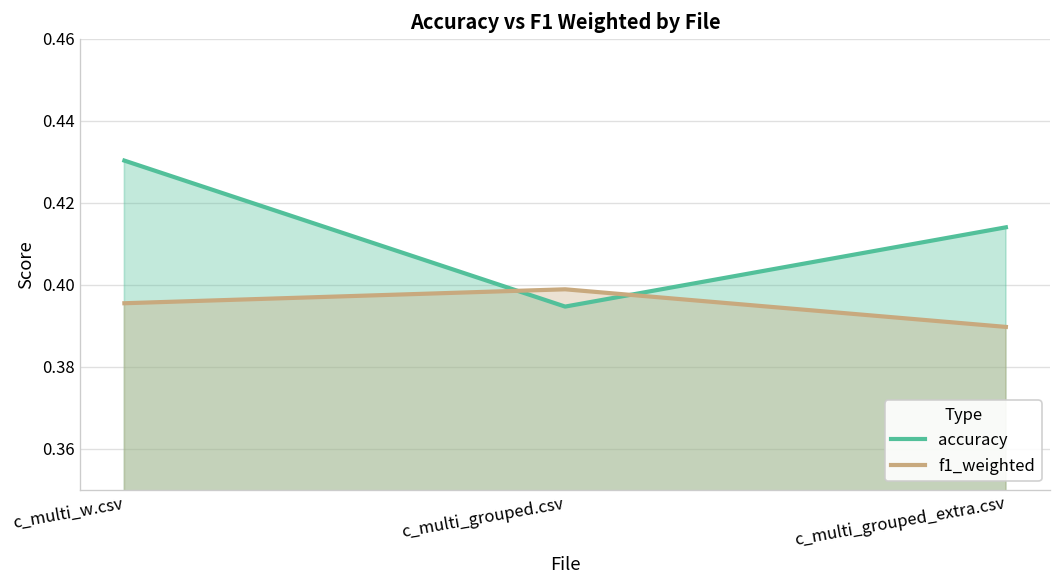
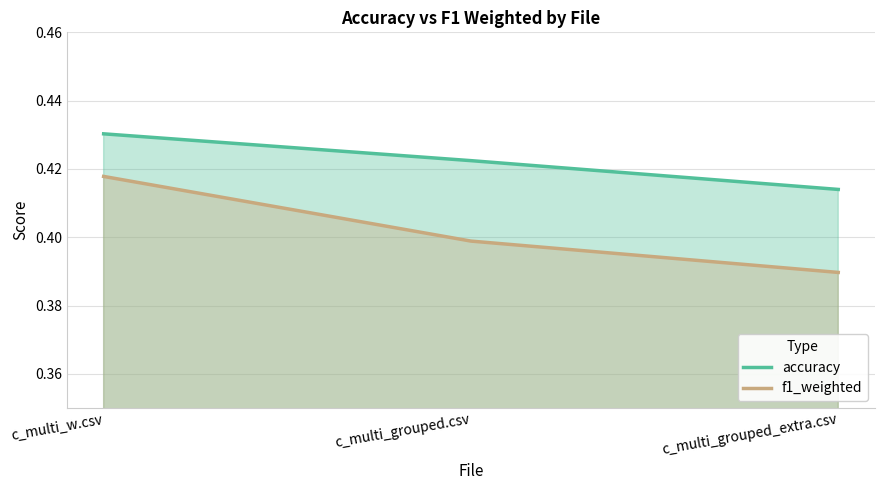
f1_weighted, c_multi_w.csv: 0.395 -> 0.418
accuracy, c_multi_grouped.csv: 0.395 -> 0.422
